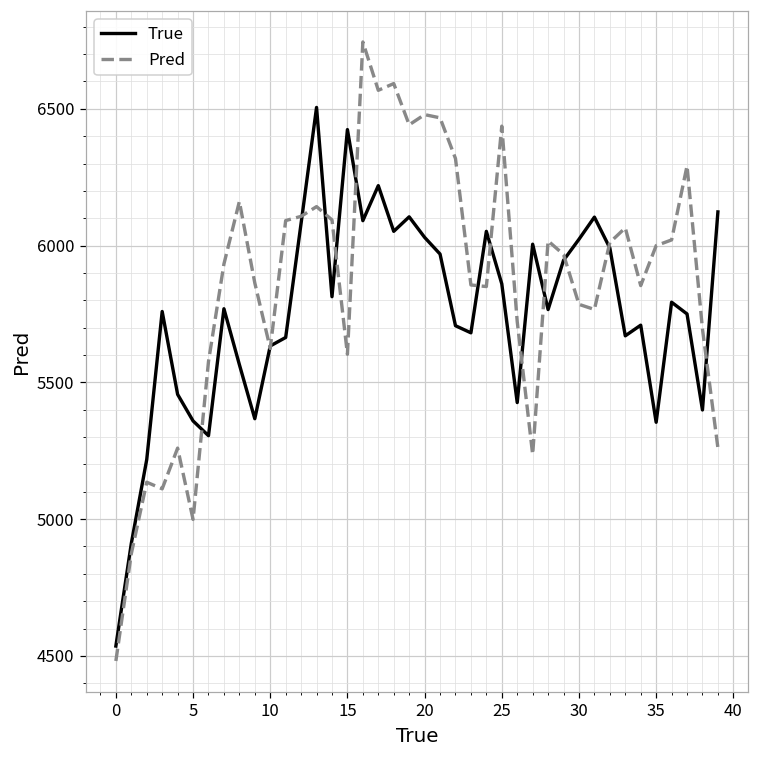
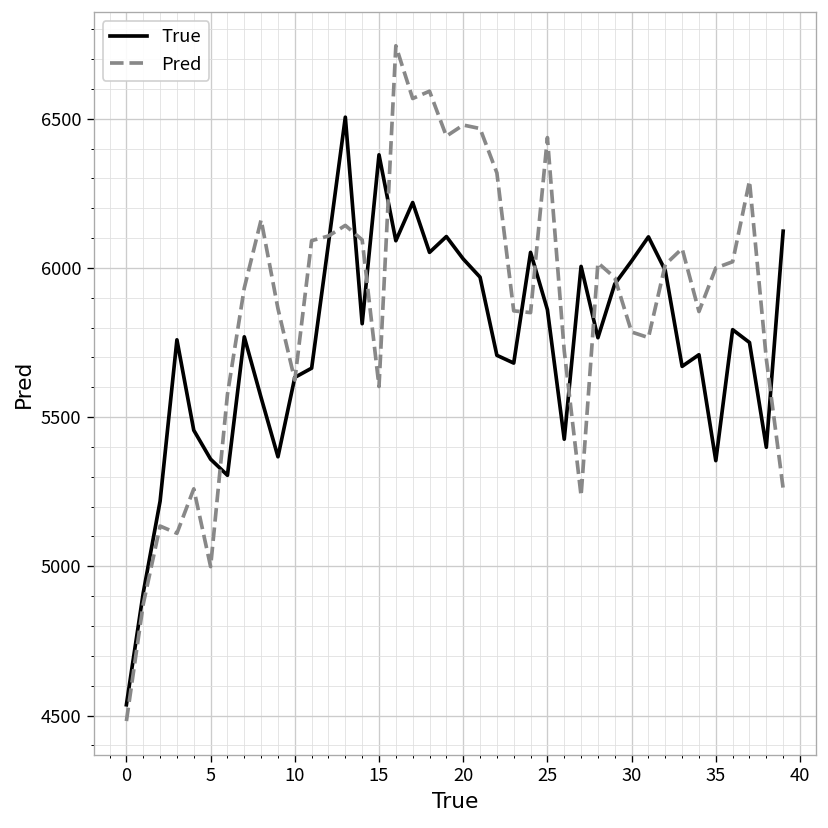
True, 15: 6420 -> 6380
